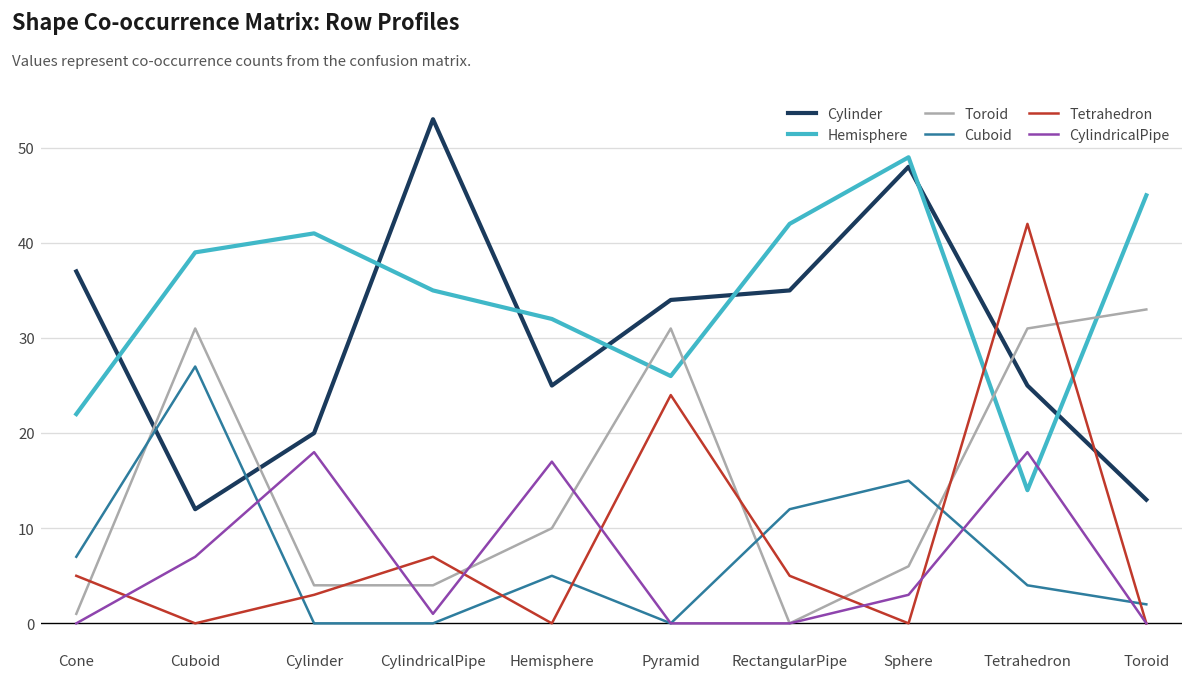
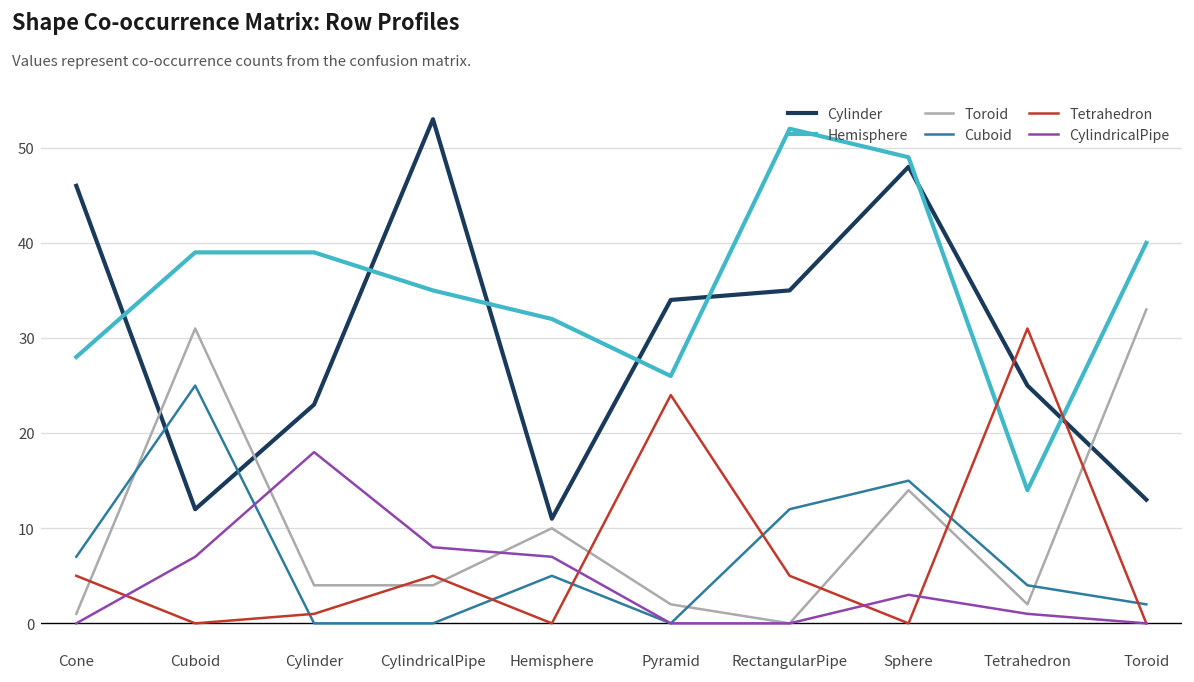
Cylinder, Cone: 37 -> 46
Hemisphere, Cone: 22 -> 28
Cuboid, Cuboid: 27 -> 25
Cylinder, Cylinder: 20 -> 23
Hemisphere, Cylinder: 41 -> 39
Tetrahedron, Cylinder: 3 -> 1
Tetrahedron, CylindricalPipe: 7 -> 5
CylindricalPipe, CylindricalPipe: 1 -> 8
Cylinder, Hemisphere: 25 -> 11
CylindricalPipe, Hemisphere: 17 -> 7
Toroid, Pyramid: 31 -> 2
Hemisphere, RectangularPipe: 42 -> 52
Toroid, Sphere: 6 -> 14
Toroid, Tetrahedron: 31 -> 2
Tetrahedron, Tetrahedron: 42 -> 31
CylindricalPipe, Tetrahedron: 18 -> 1
Hemisphere, Toroid: 45 -> 40
